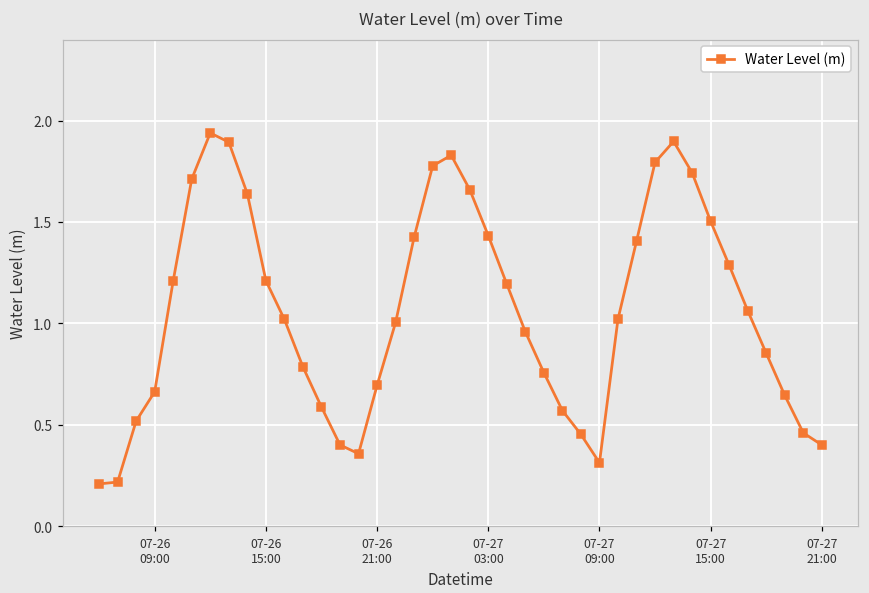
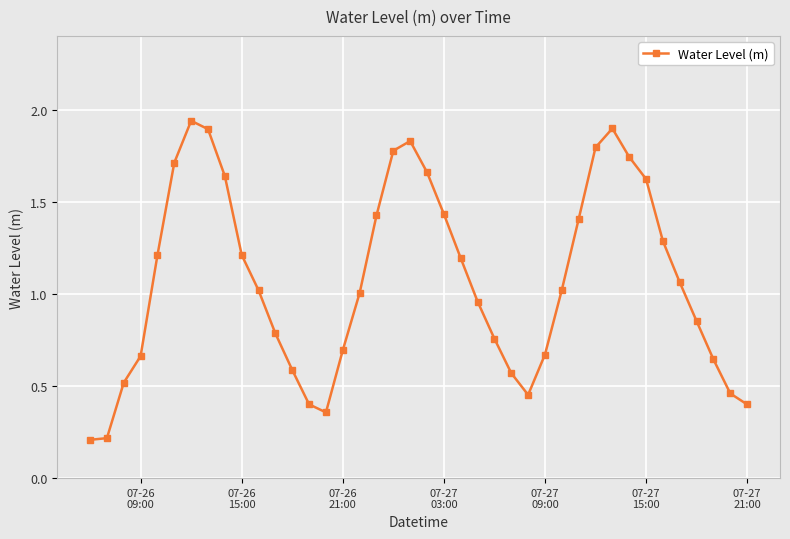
07-27 09:00: 0.31 -> 0.67
07-27 15:00: 1.50 -> 1.62
